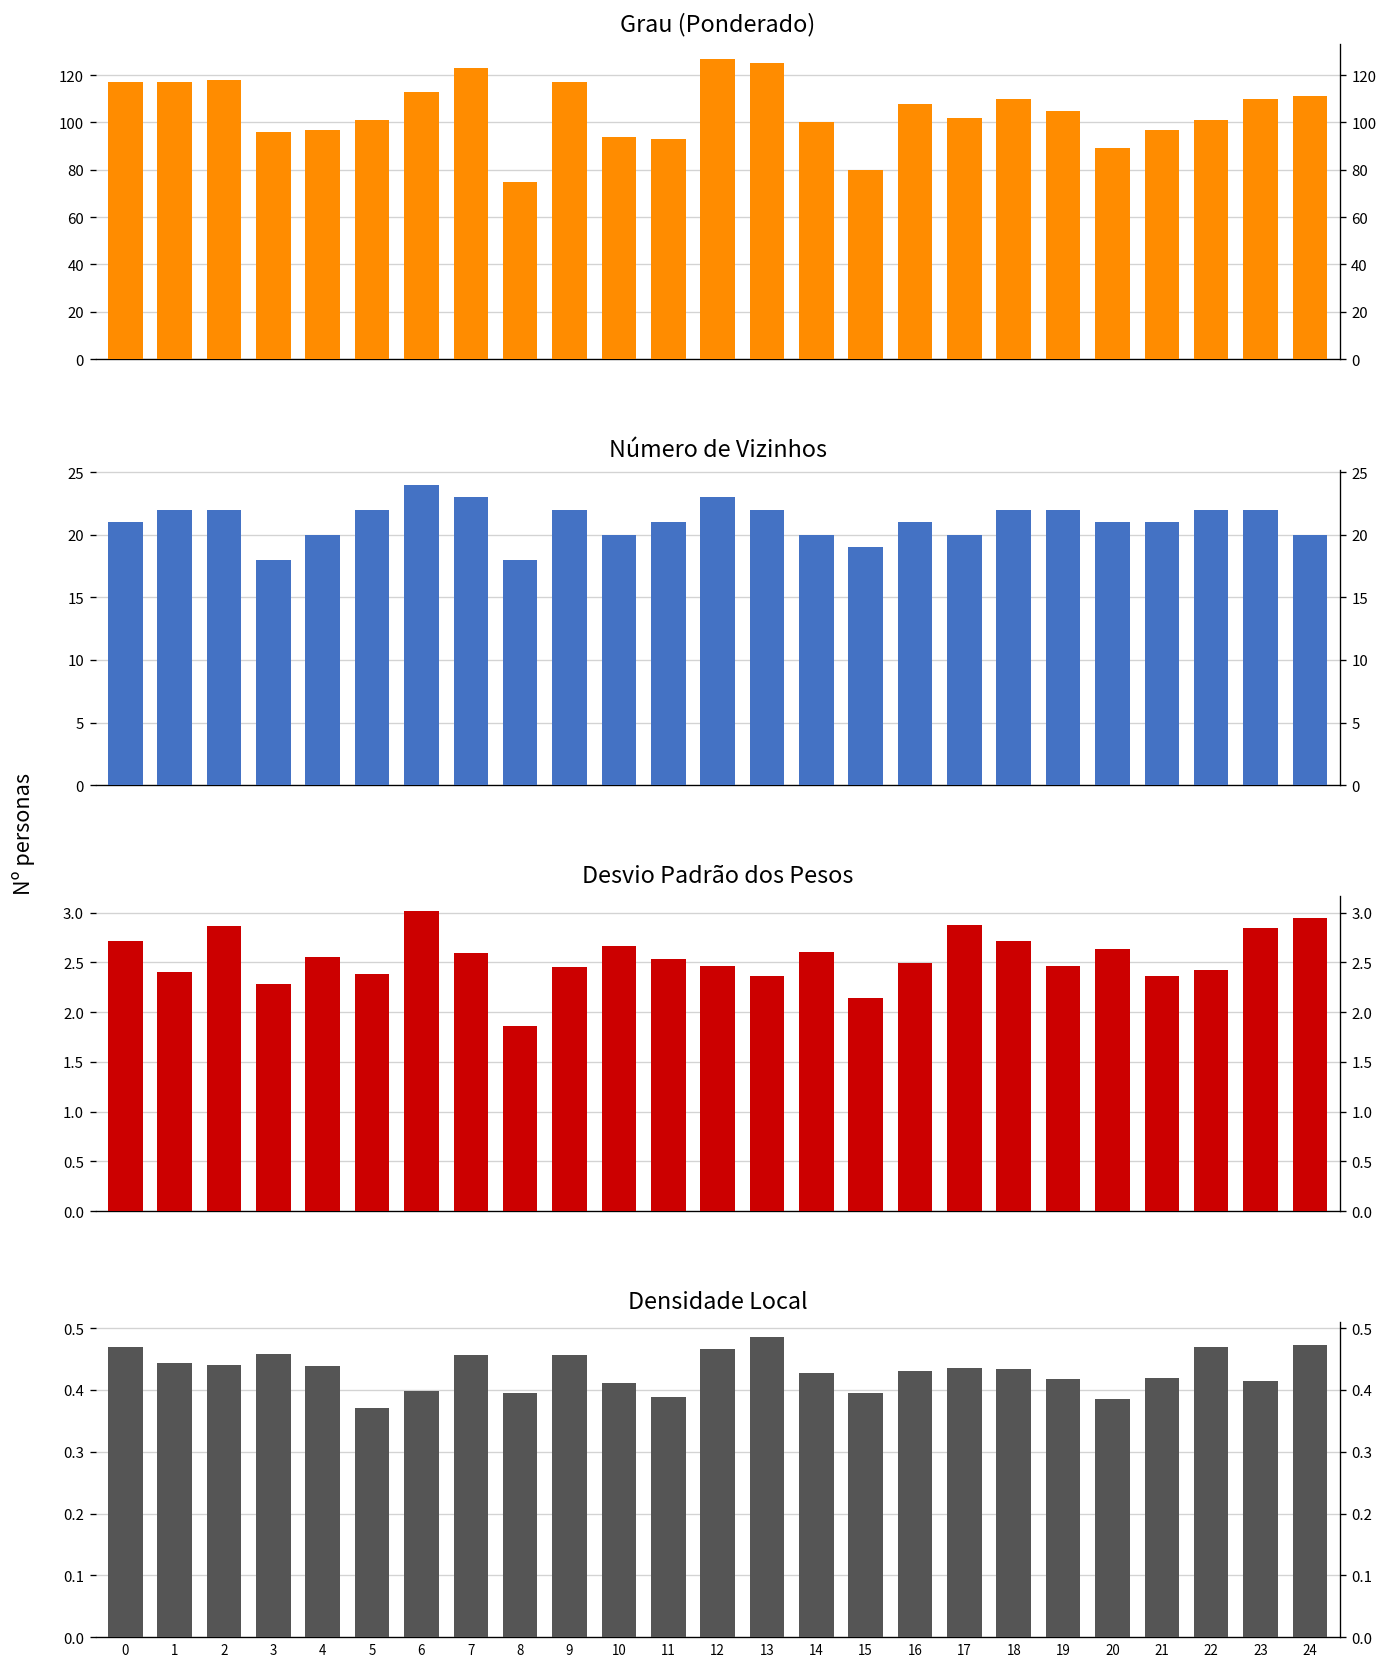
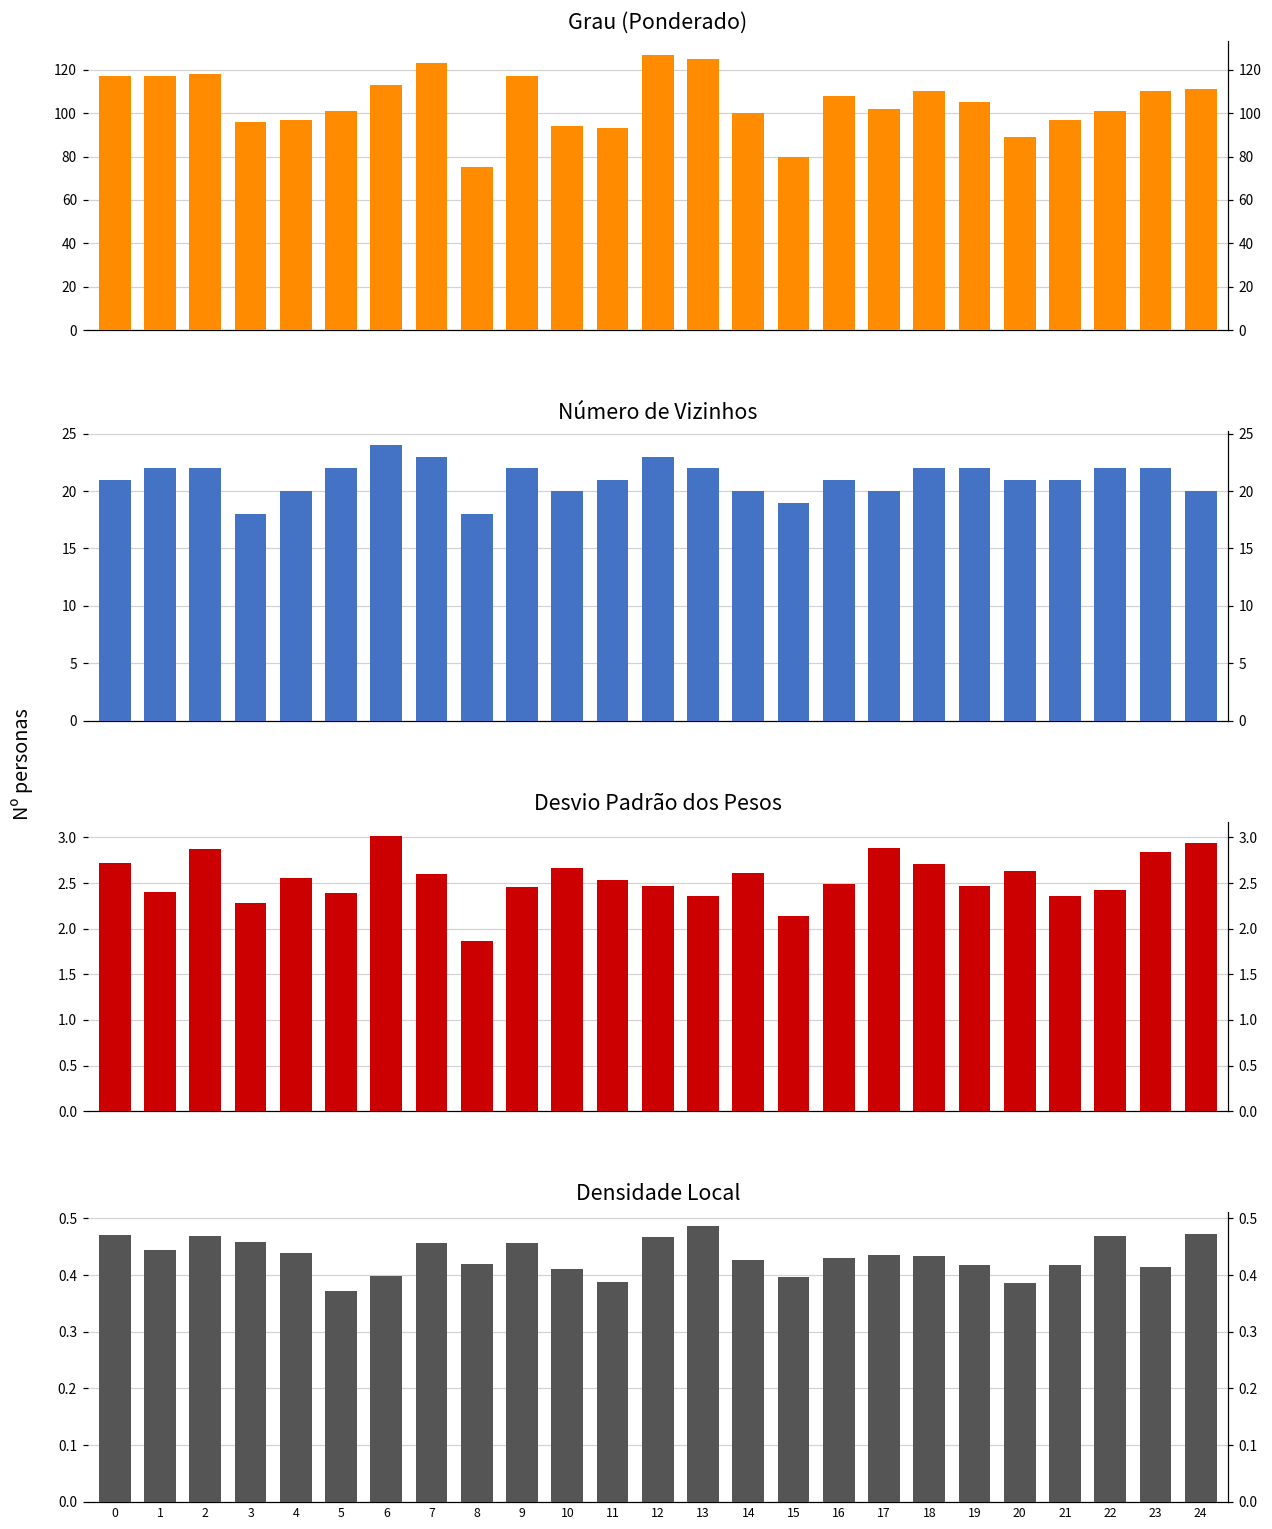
Densidade Local, 2: 0.44 -> 0.47
Densidade Local, 8: 0.40 -> 0.42
